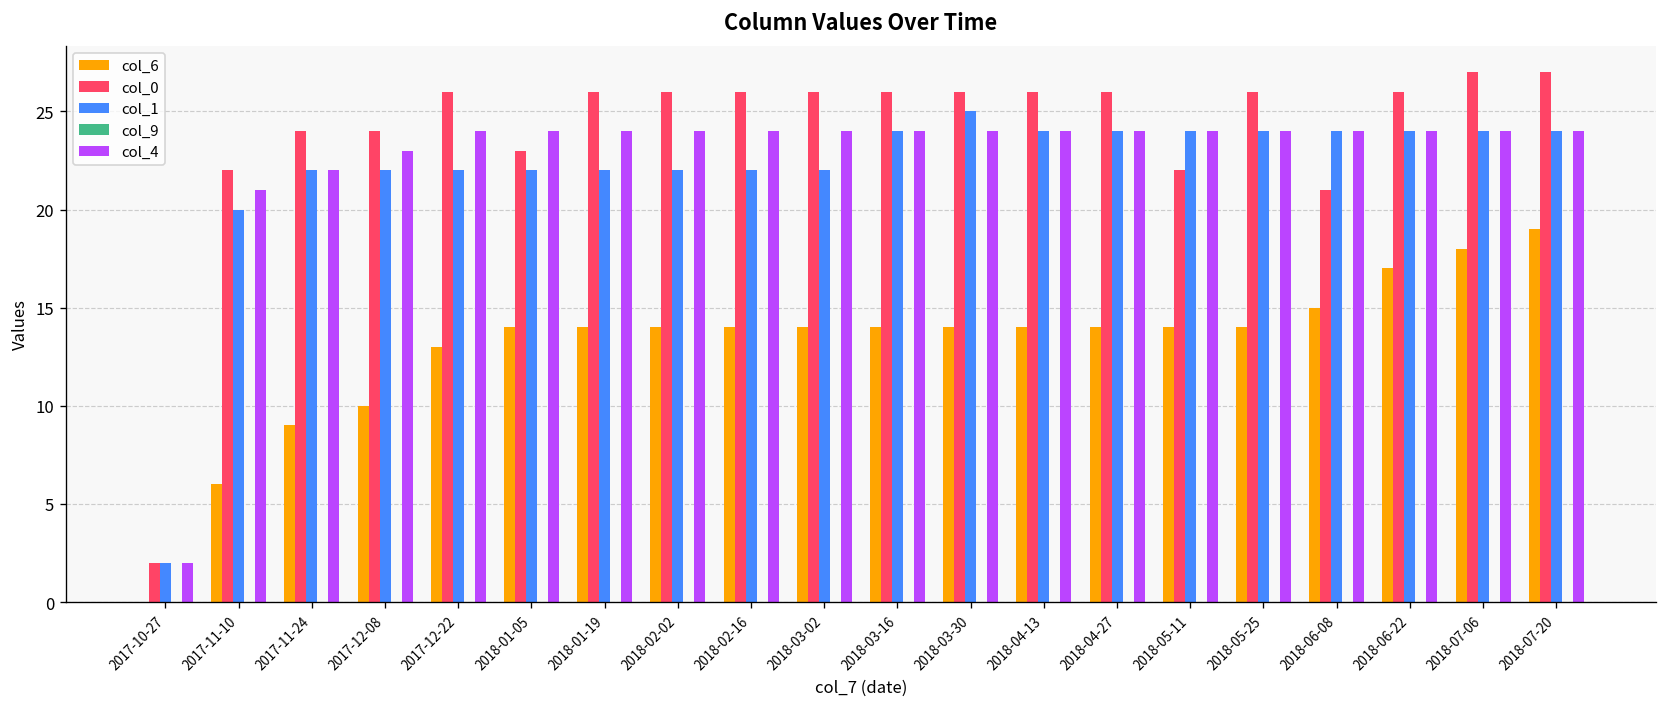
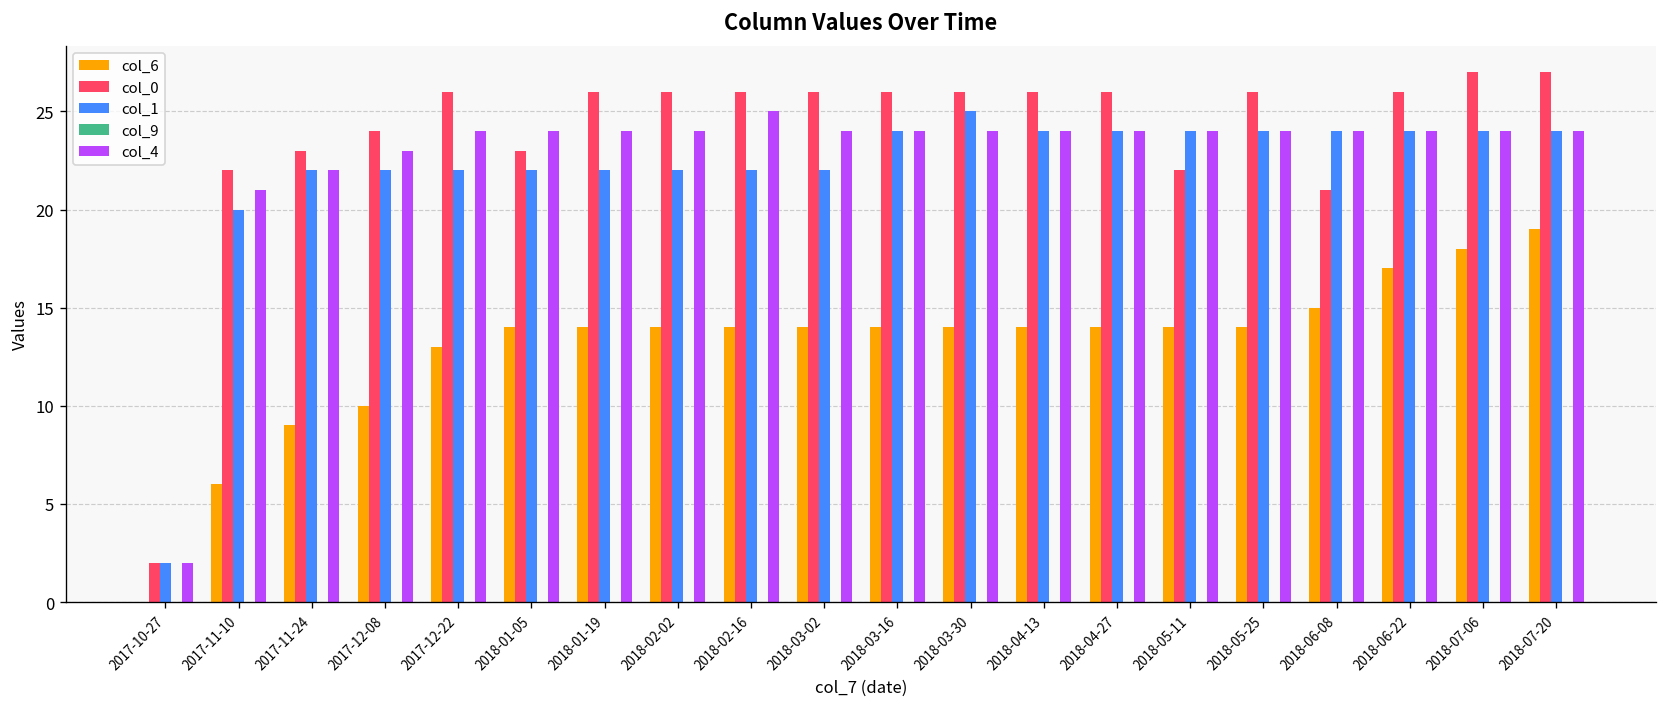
col_0, 2017-11-24: 24 -> 23
col_4, 2018-02-16: 24 -> 25
